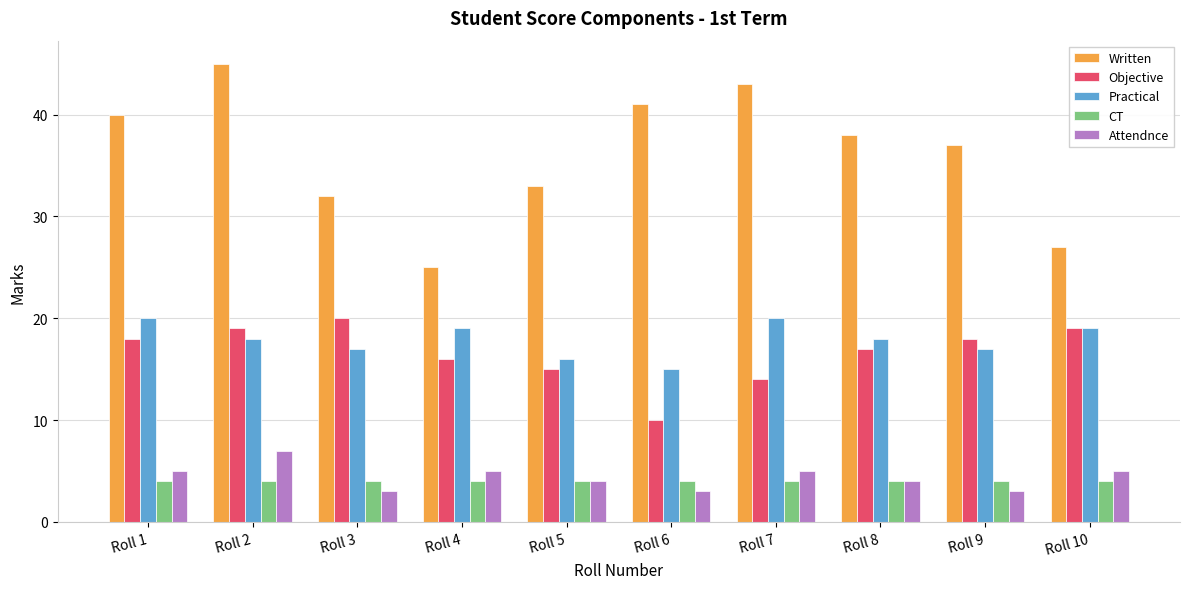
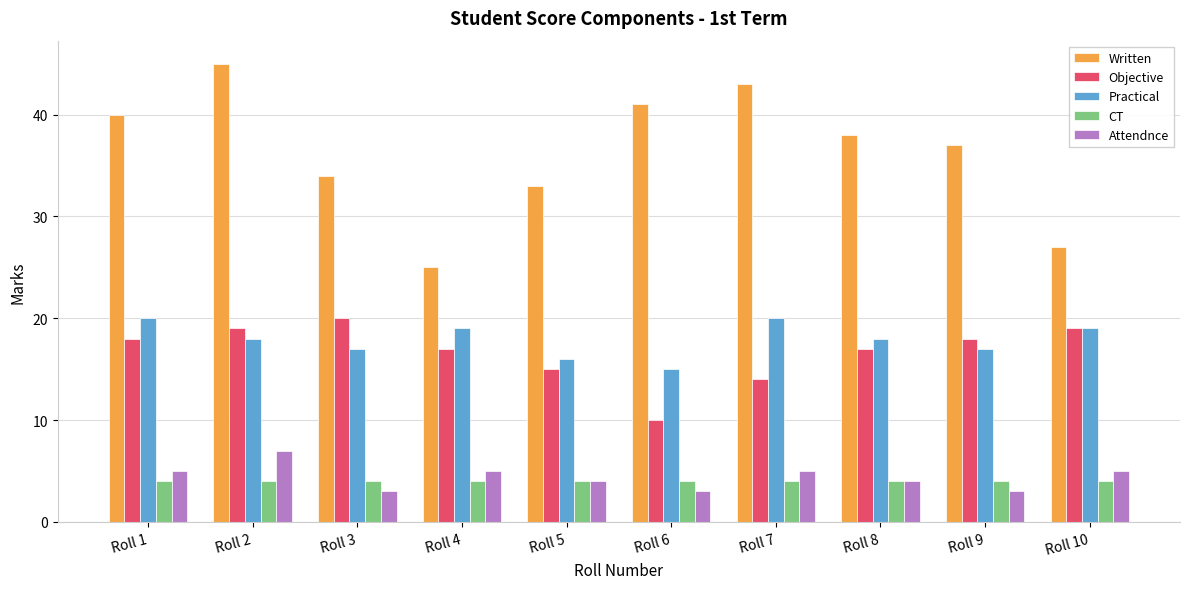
Written, Roll 3: 32 -> 34
Objective, Roll 4: 16 -> 17
